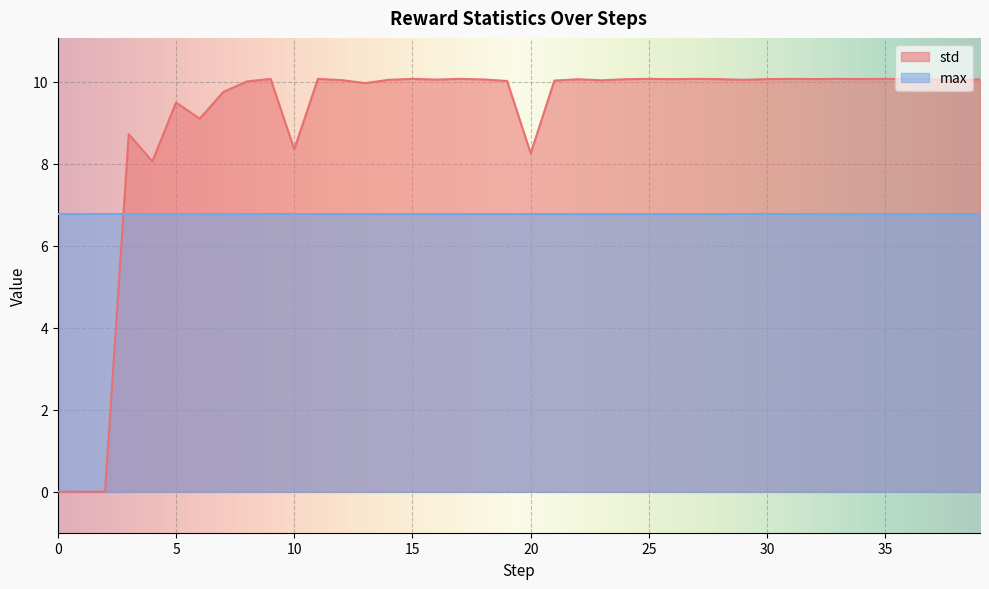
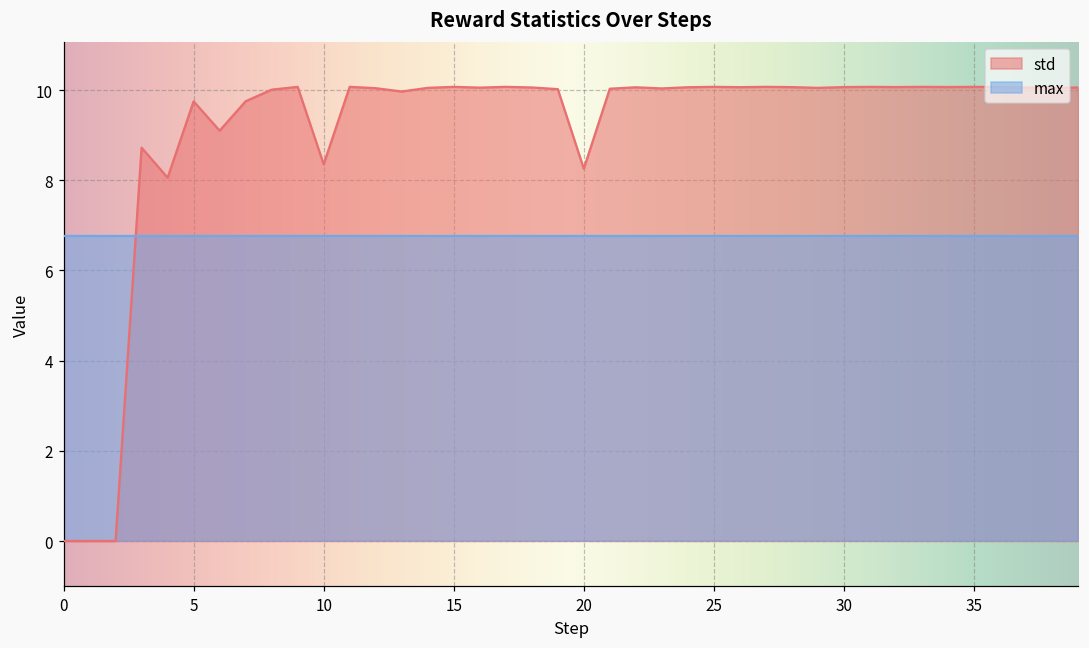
std, 5: 9.5 -> 9.8
